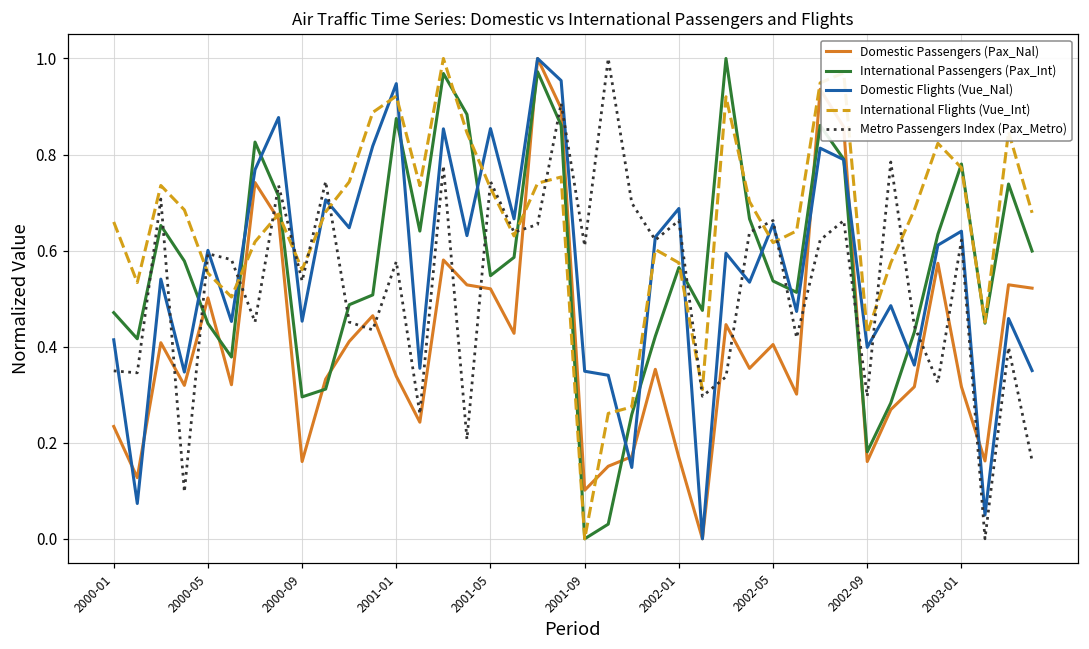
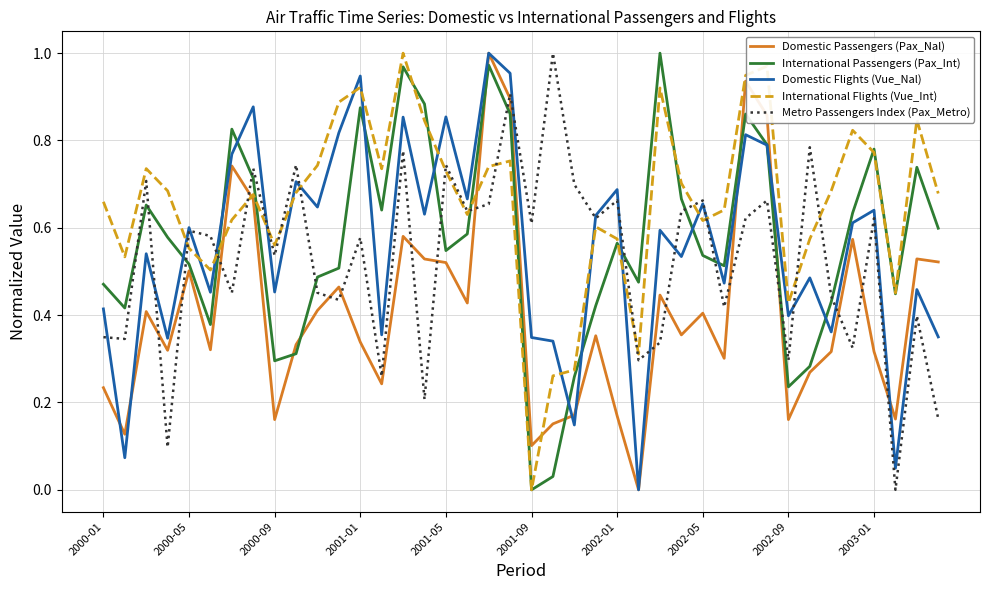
International Passengers (Pax_Int), 2000-05: 0.45 -> 0.52
International Passengers (Pax_Int), 2002-09: 0.18 -> 0.24
